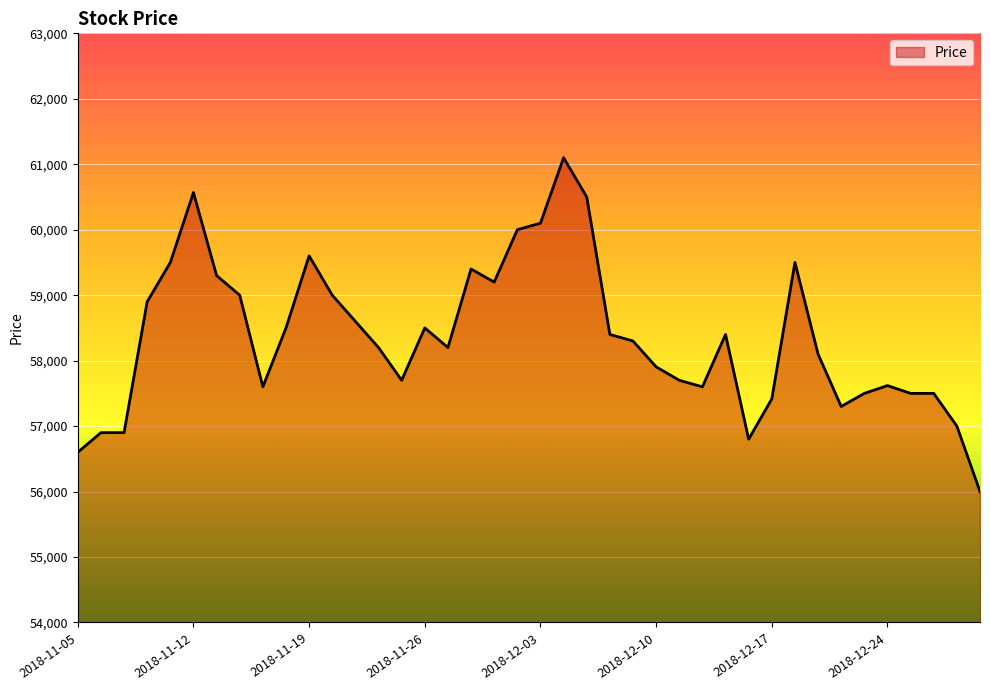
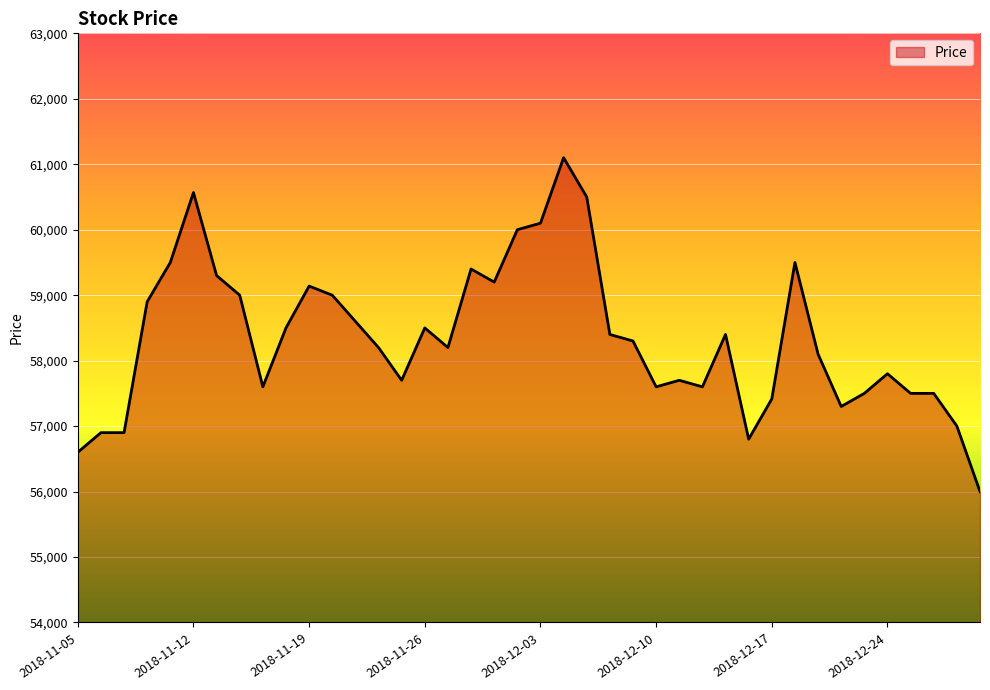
2018-11-19: 59,600 -> 59,100
2018-12-10: 57,900 -> 57,600
2018-12-24: 57,600 -> 57,800
